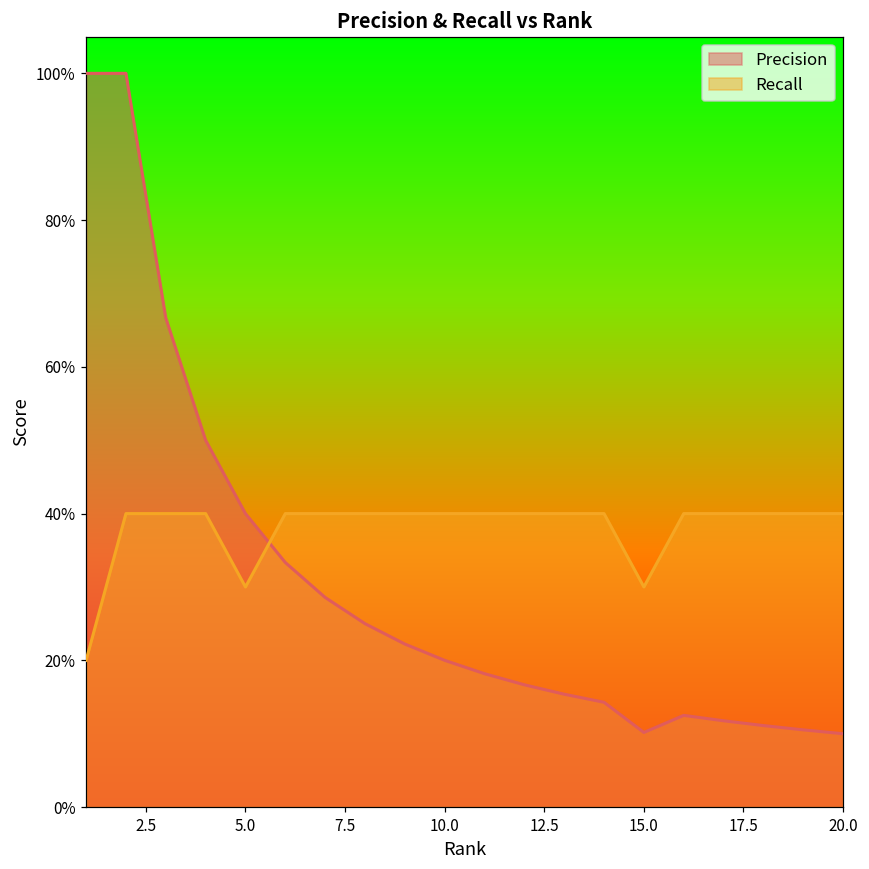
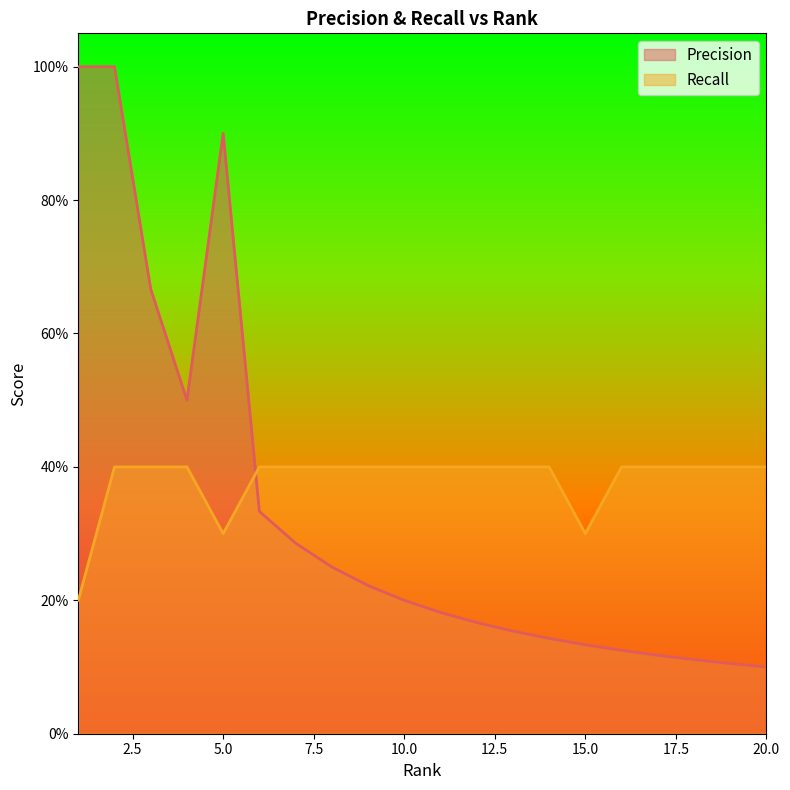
Precision, 5.0: 40% -> 90%
Precision, 15.0: 10% -> 13%
